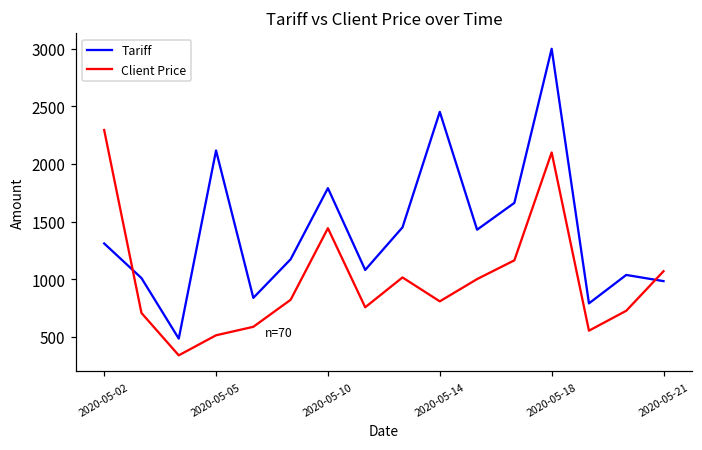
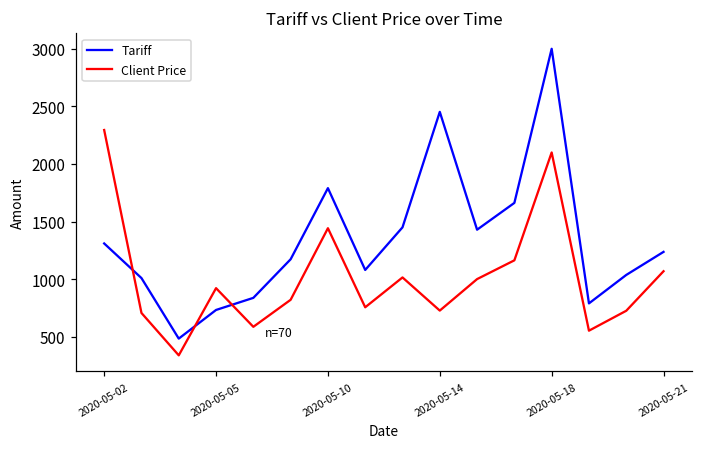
Tariff, 2020-05-05: 2120 -> 730
Client Price, 2020-05-05: 510 -> 920
Client Price, 2020-05-14: 810 -> 730
Tariff, 2020-05-21: 980 -> 1240
